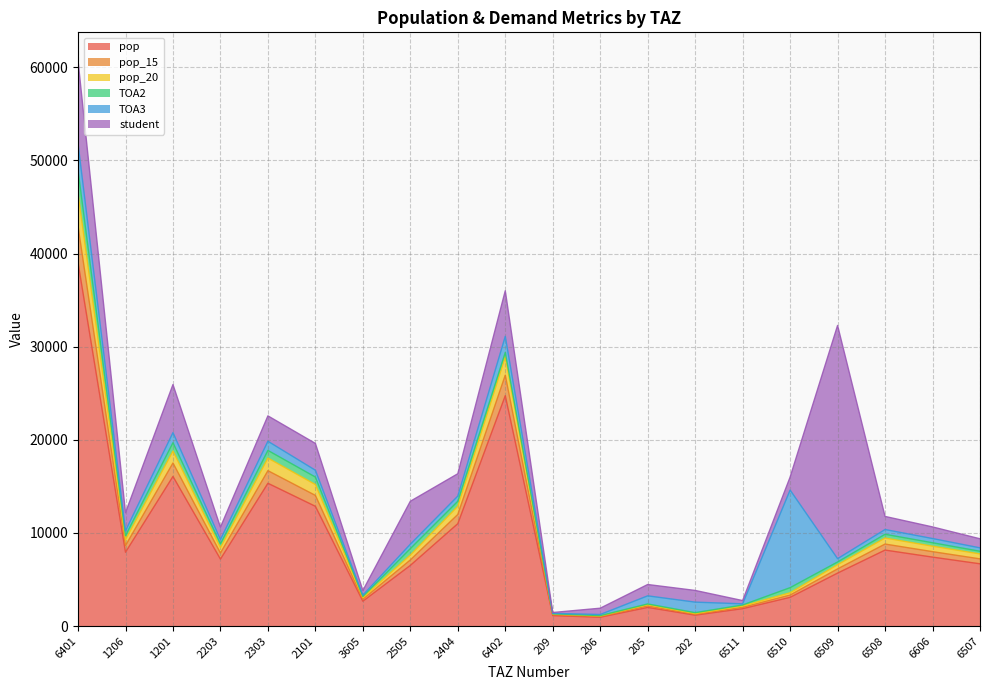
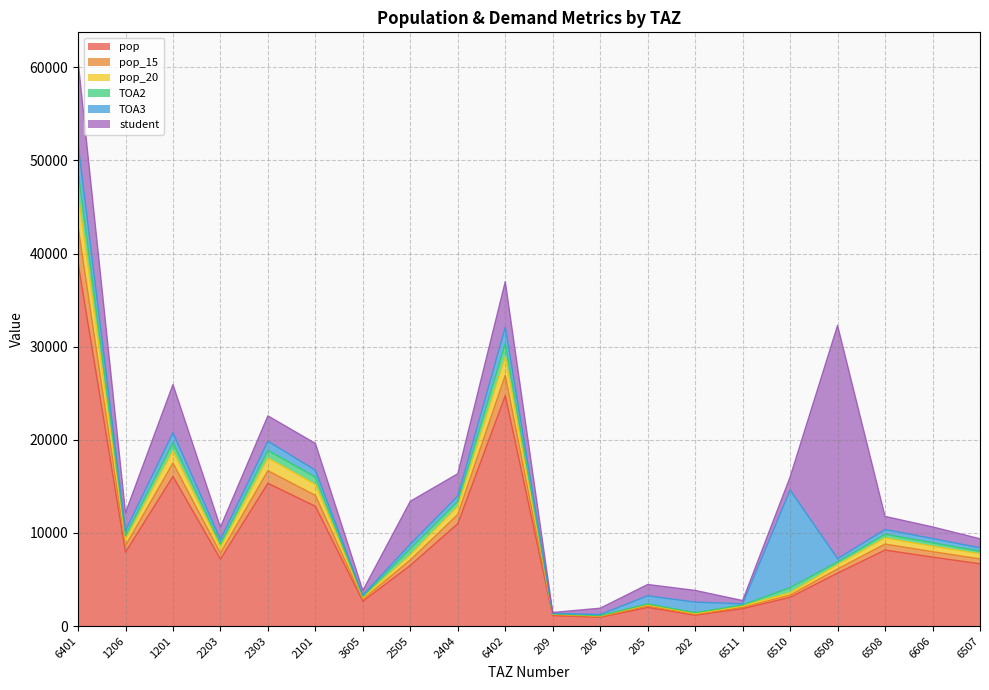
TOA2, 6402: 0 -> 1000
